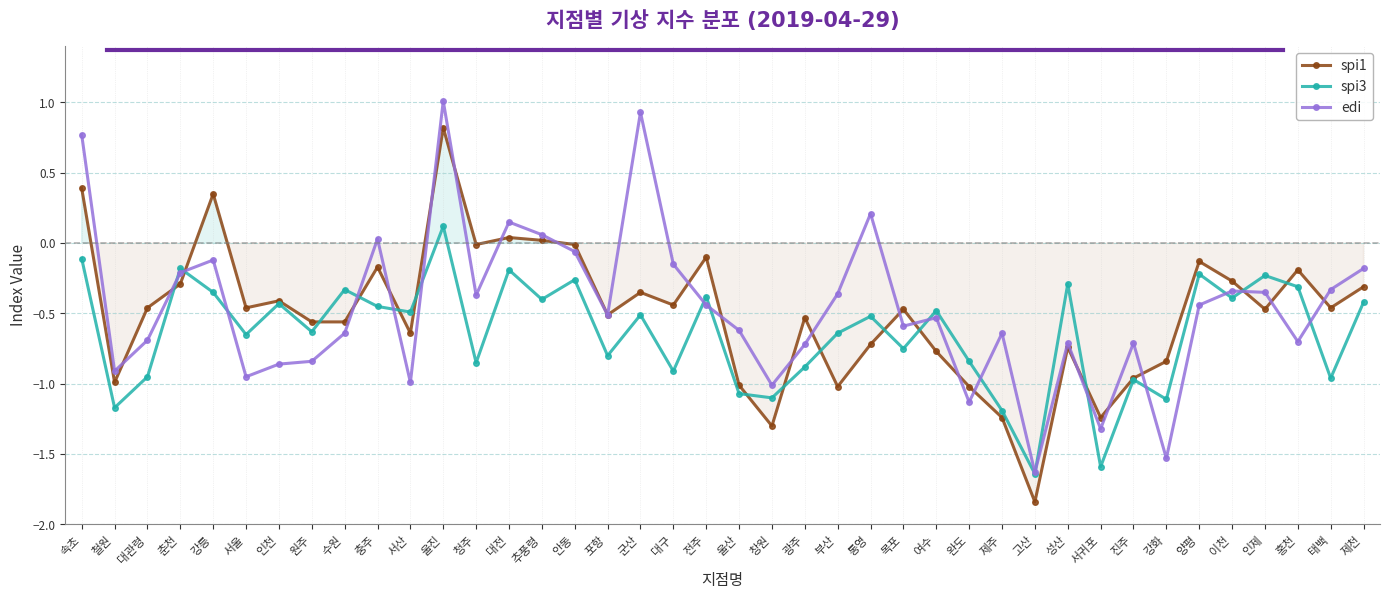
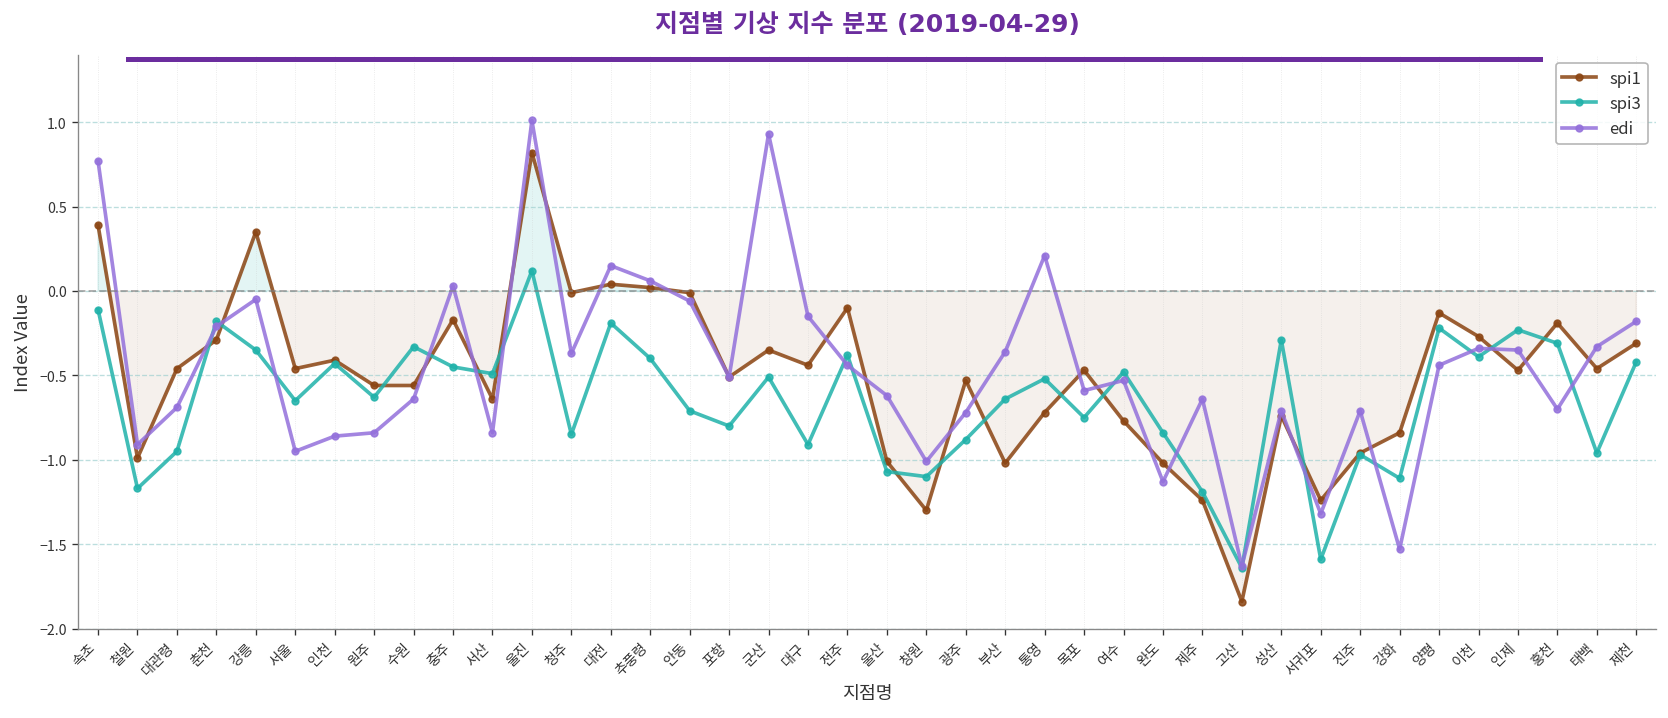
edi, 강릉: -0.12 -> -0.05
edi, 서산: -0.99 -> -0.84
spi3, 안동: -0.26 -> -0.71
